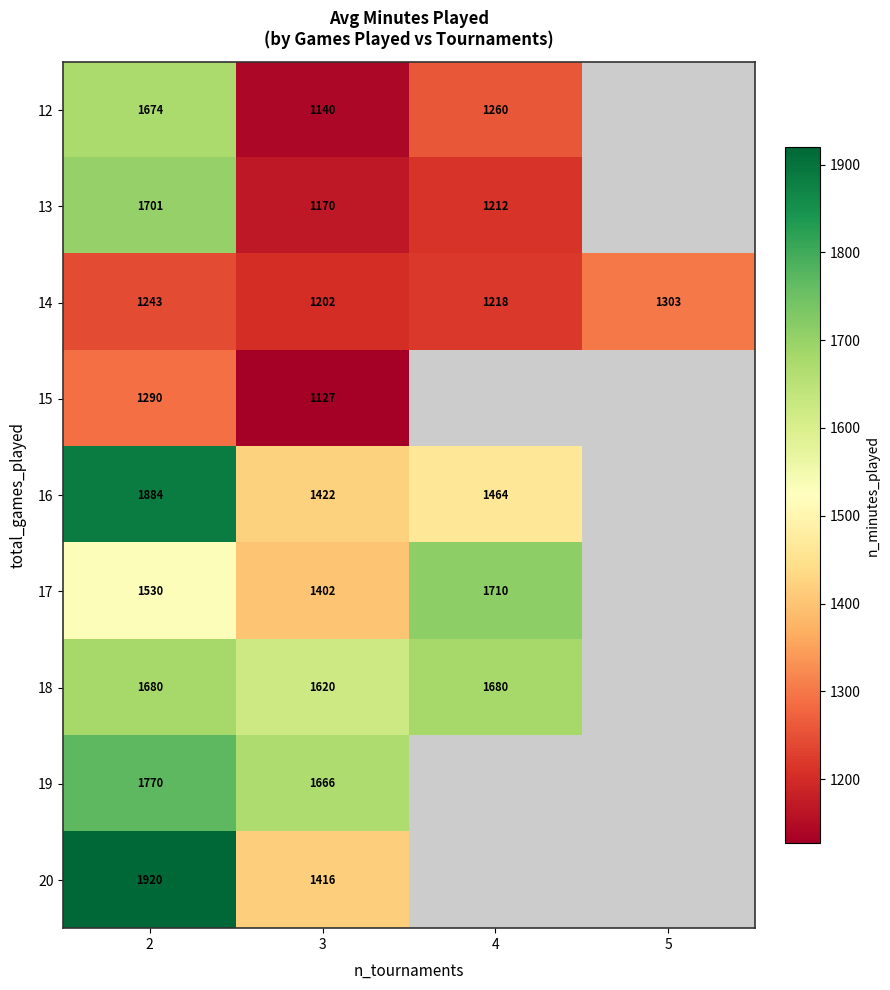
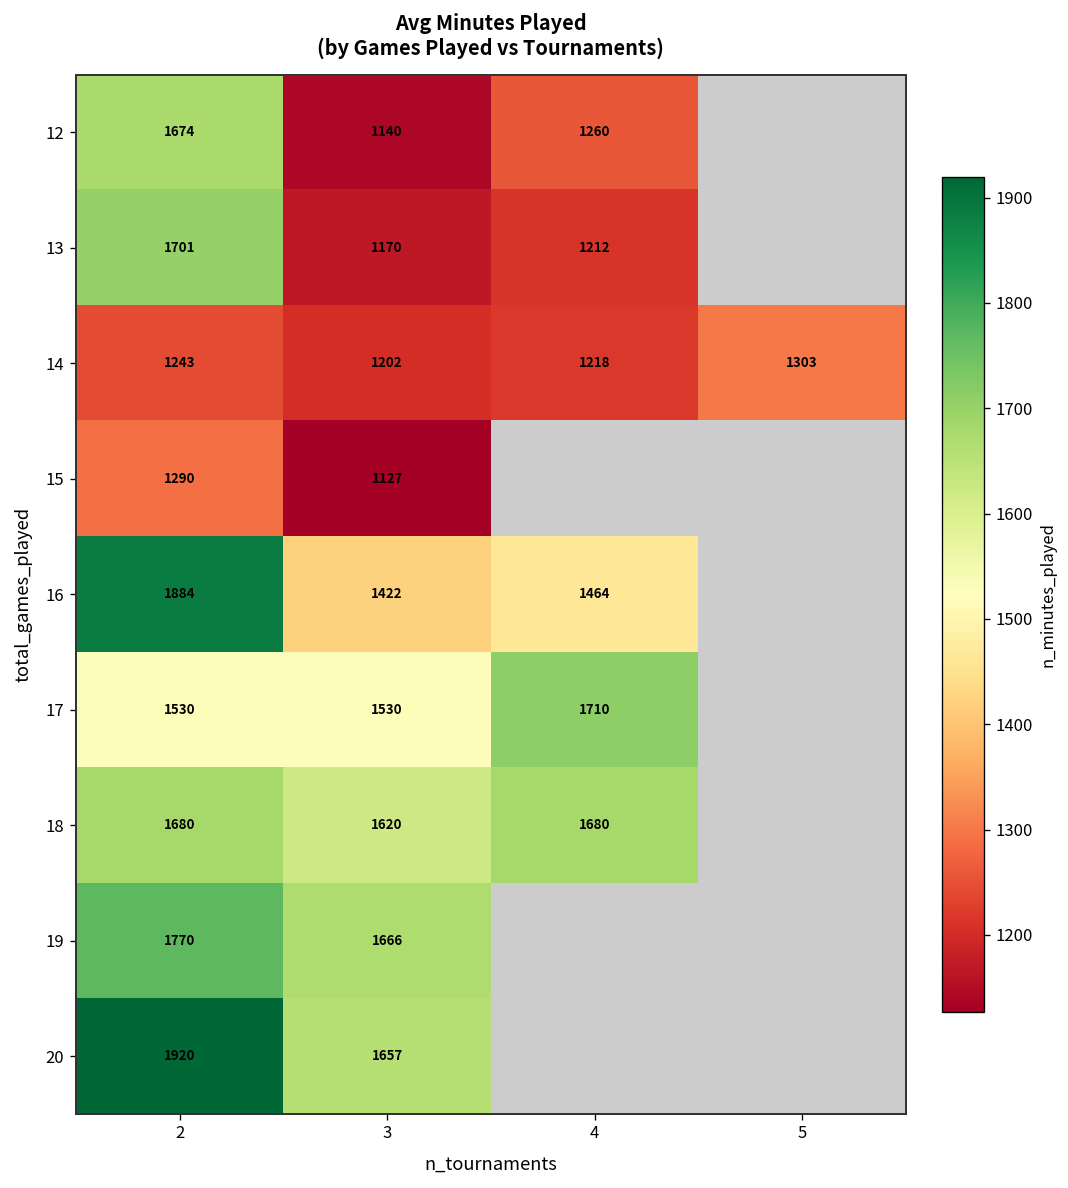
17, 3: 1402 -> 1530
20, 3: 1416 -> 1657
